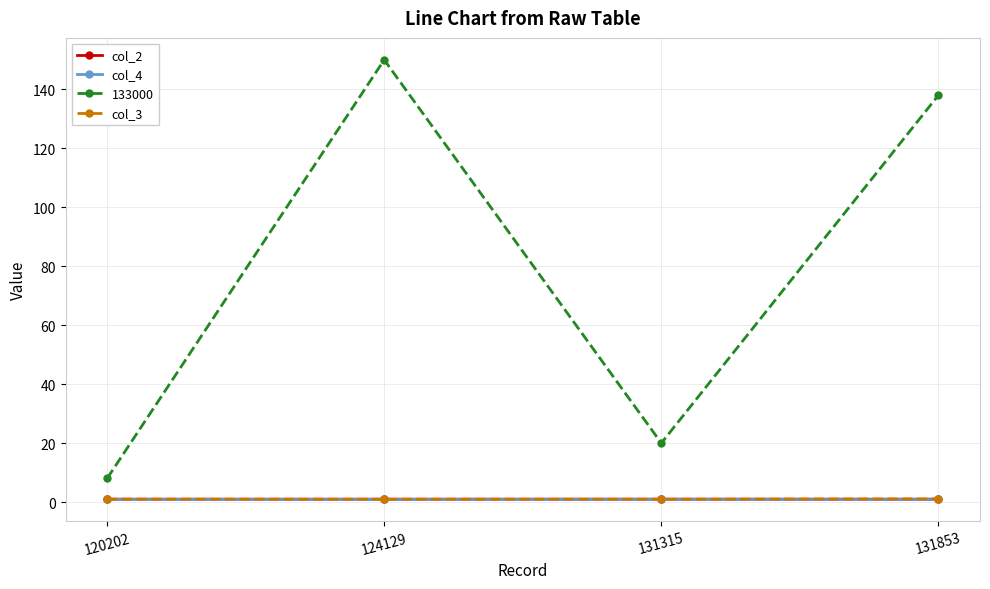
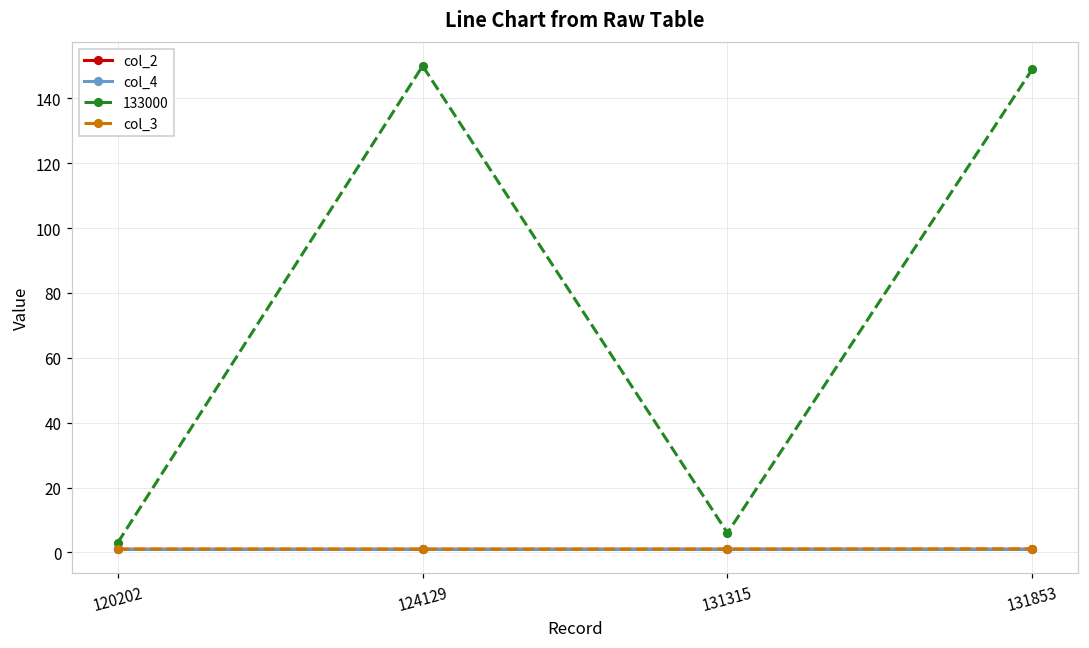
133000, 120202: 8 -> 3
133000, 131315: 20 -> 6
133000, 131853: 138 -> 149
